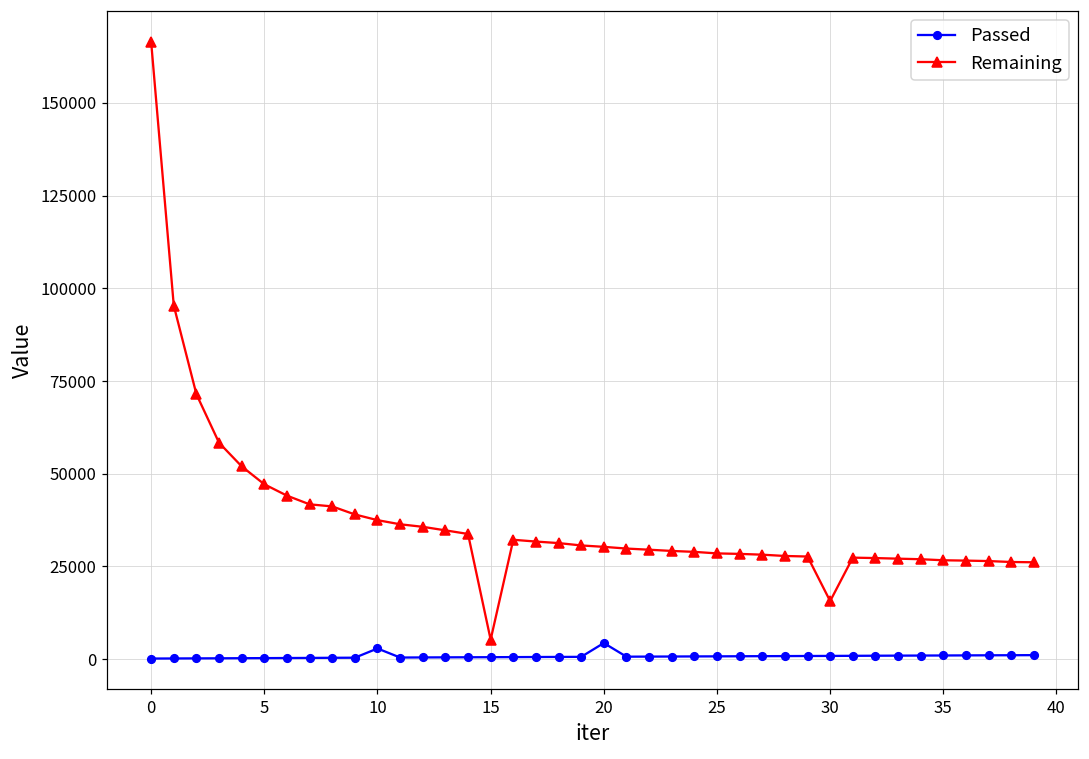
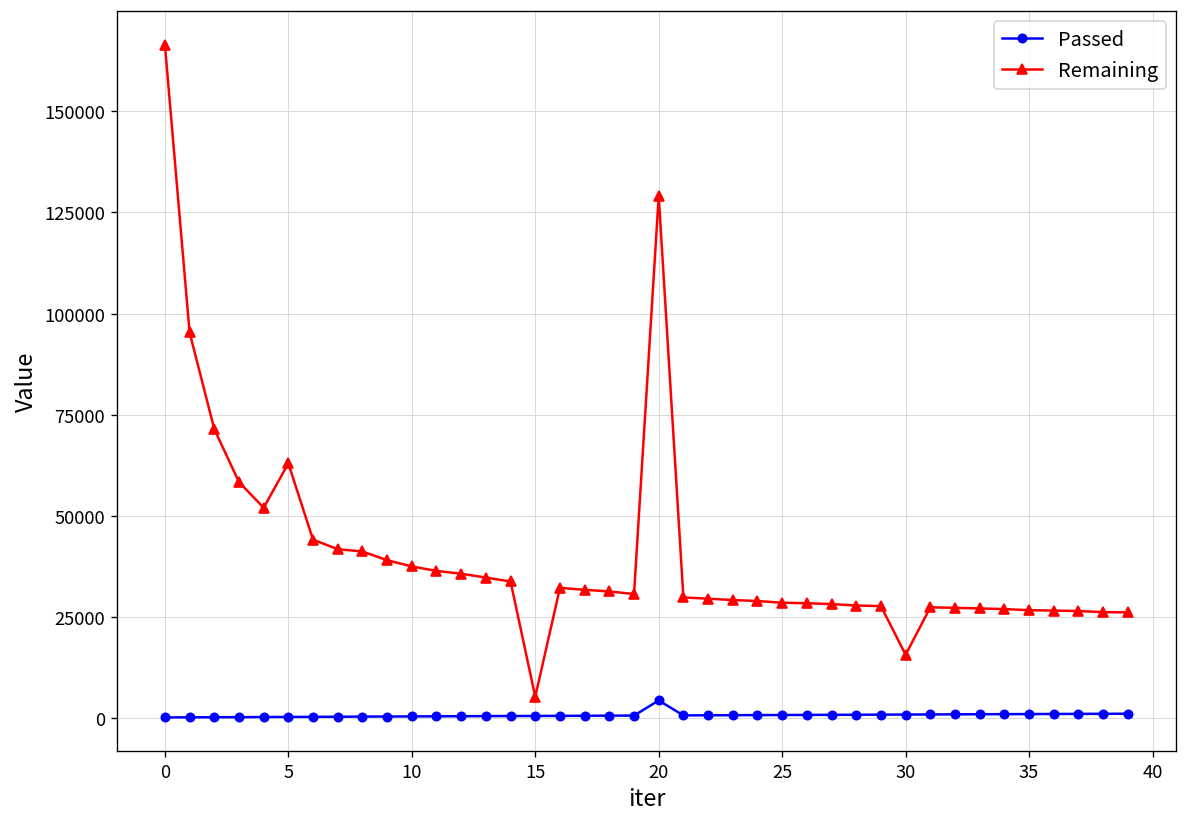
Remaining, 5: 47000 -> 63000
Passed, 10: 3000 -> 0
Remaining, 20: 30000 -> 129000
